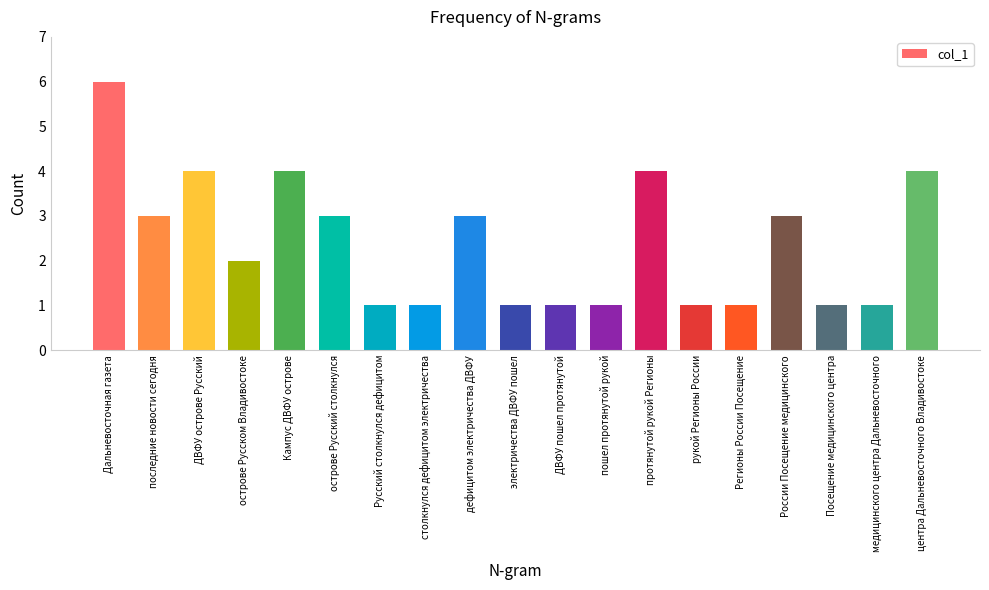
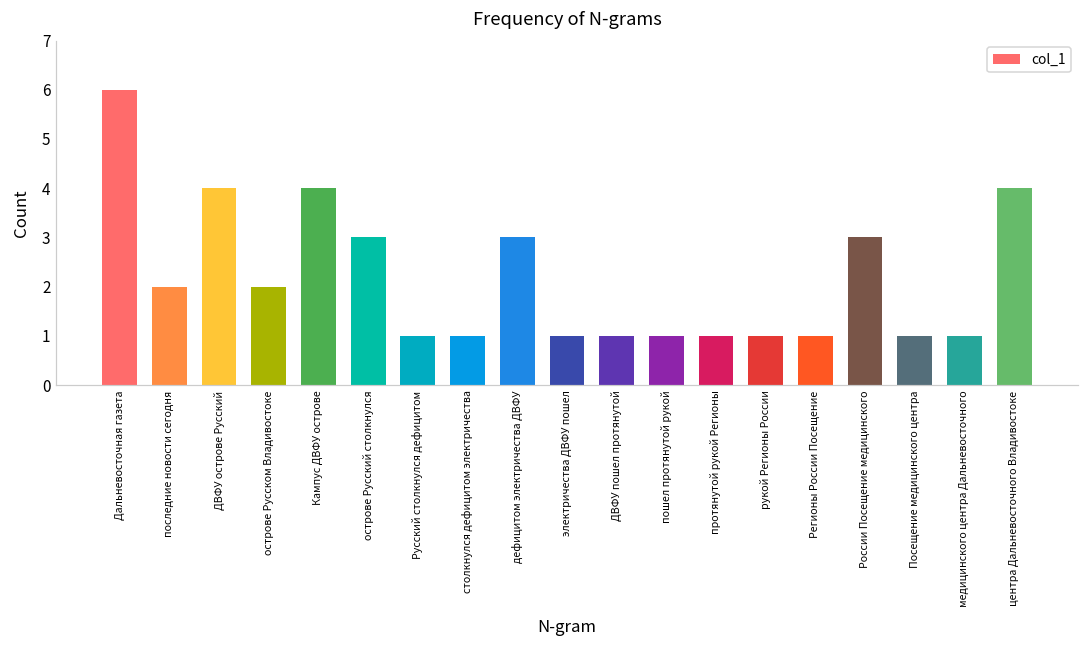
последние новости сегодня: 3 -> 2
протянутой рукой Регионы: 4 -> 1
